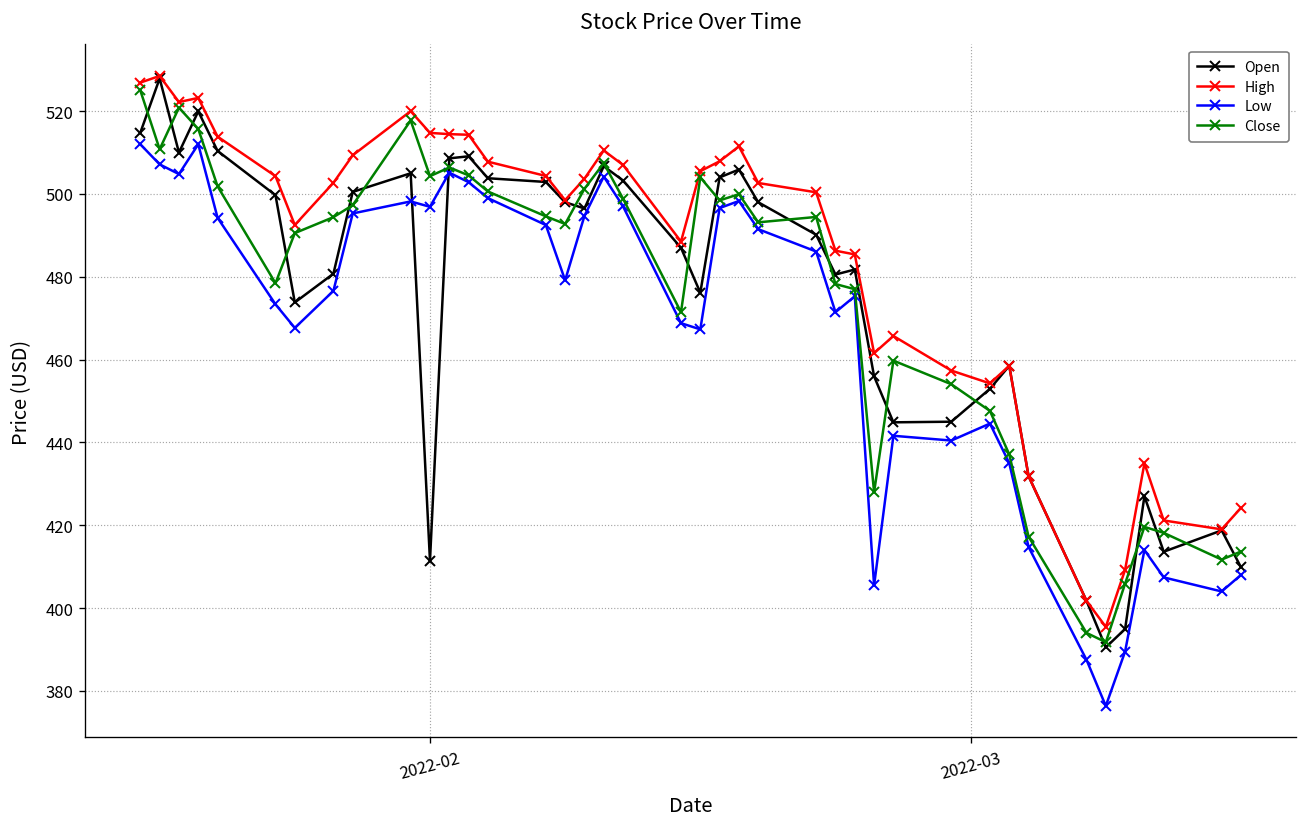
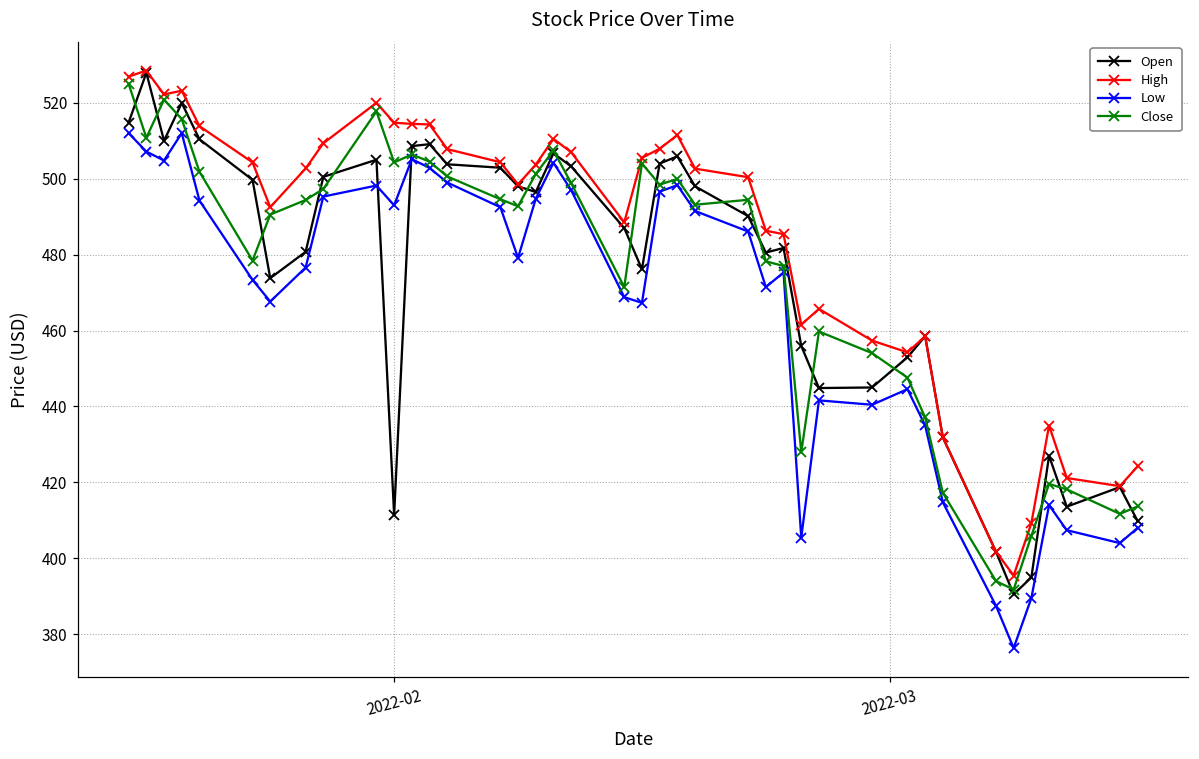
Low, 2022-02: 497 -> 493
